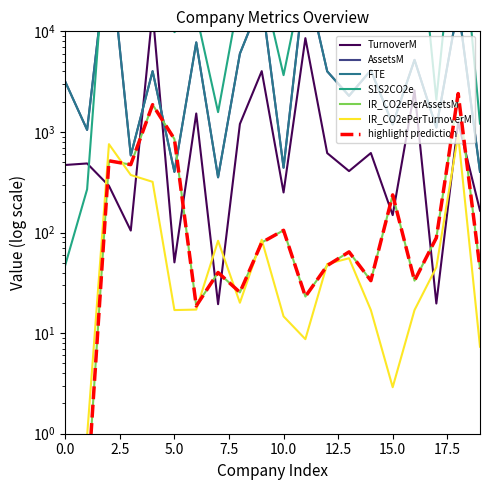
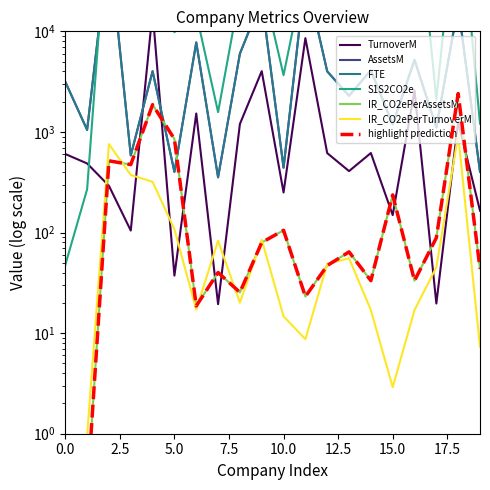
TurnoverM, 0.0: 500 -> 600
TurnoverM, 5.0: 50 -> 37
IR_CO2ePerTurnoverM, 5.0: 17 -> 110
